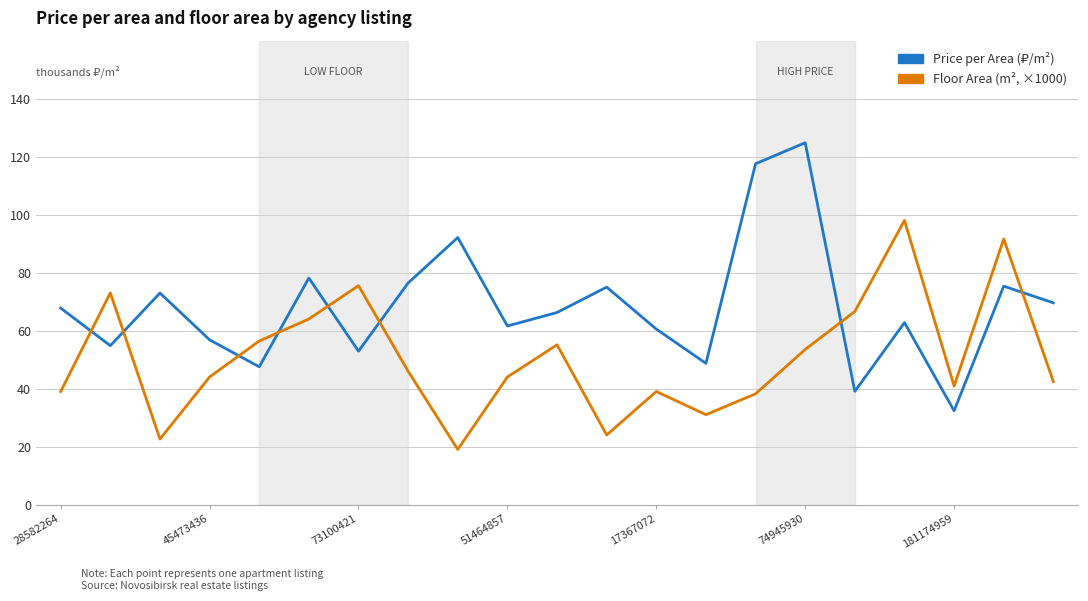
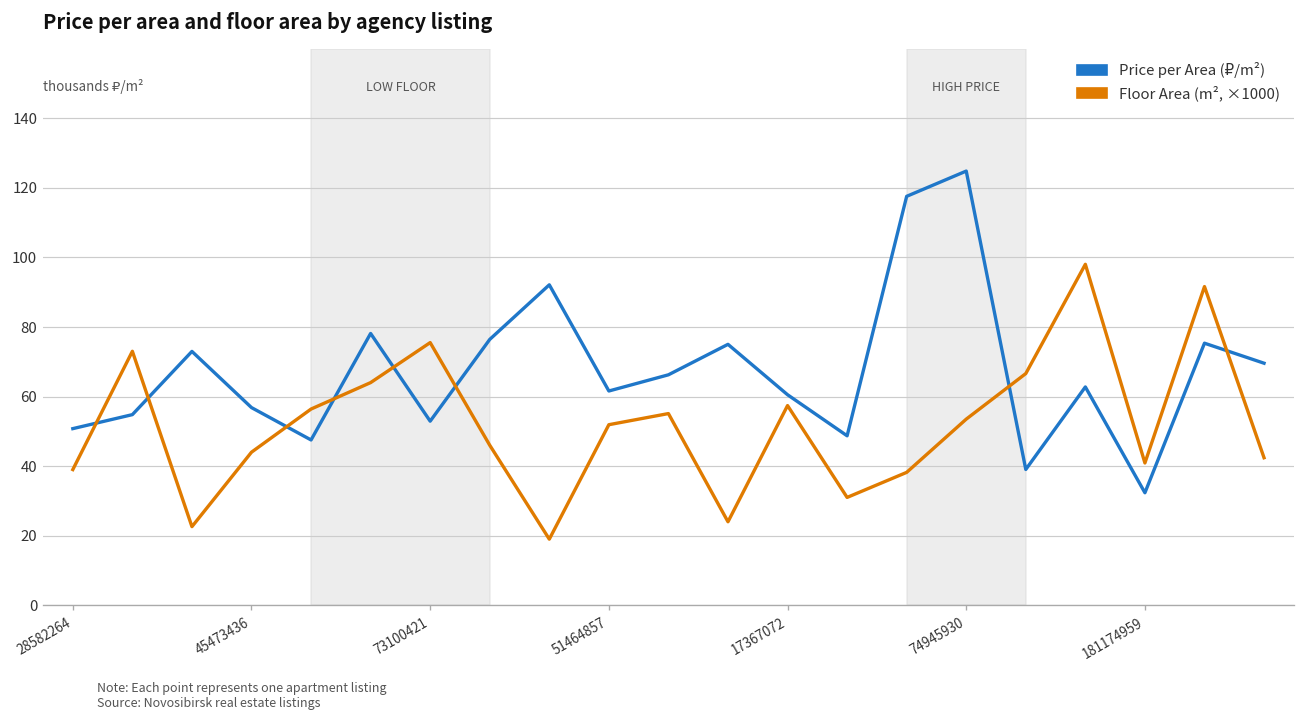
Price per Area (₽/m²), 28582264: 68 -> 51
Floor Area (m², ×1000), 51464857: 44 -> 52
Floor Area (m², ×1000), 17367072: 39 -> 57
